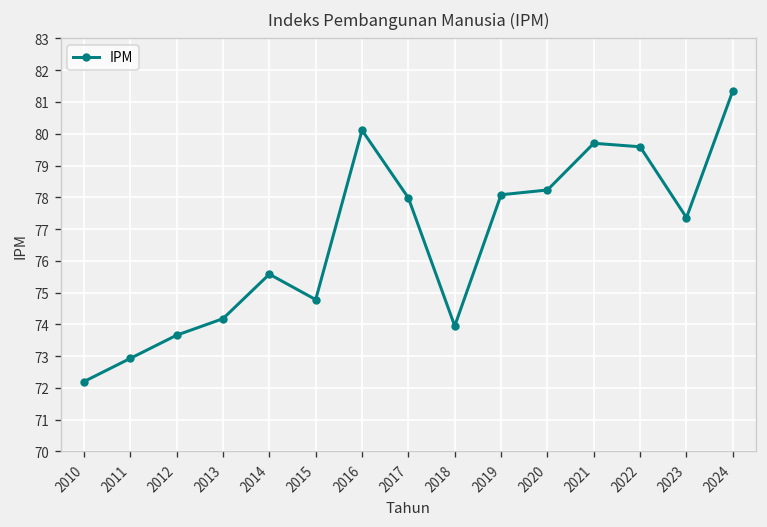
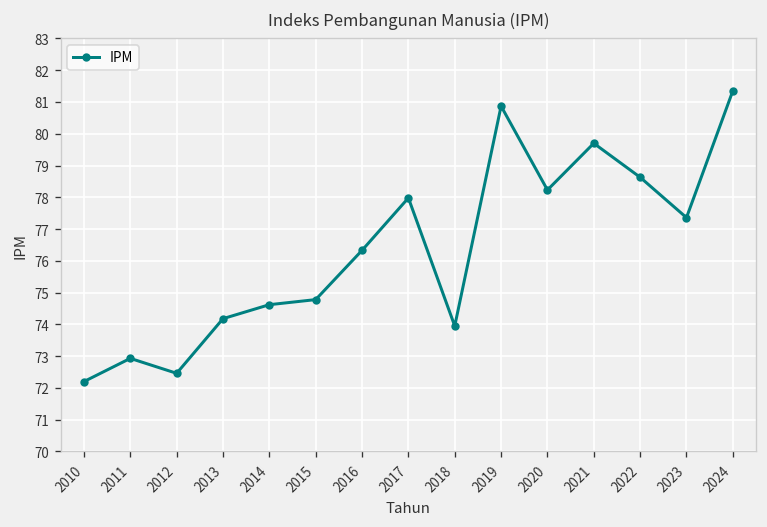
2012: 73.7 -> 72.5
2014: 75.6 -> 74.6
2016: 80.1 -> 76.3
2019: 78.1 -> 80.9
2022: 79.6 -> 78.6
